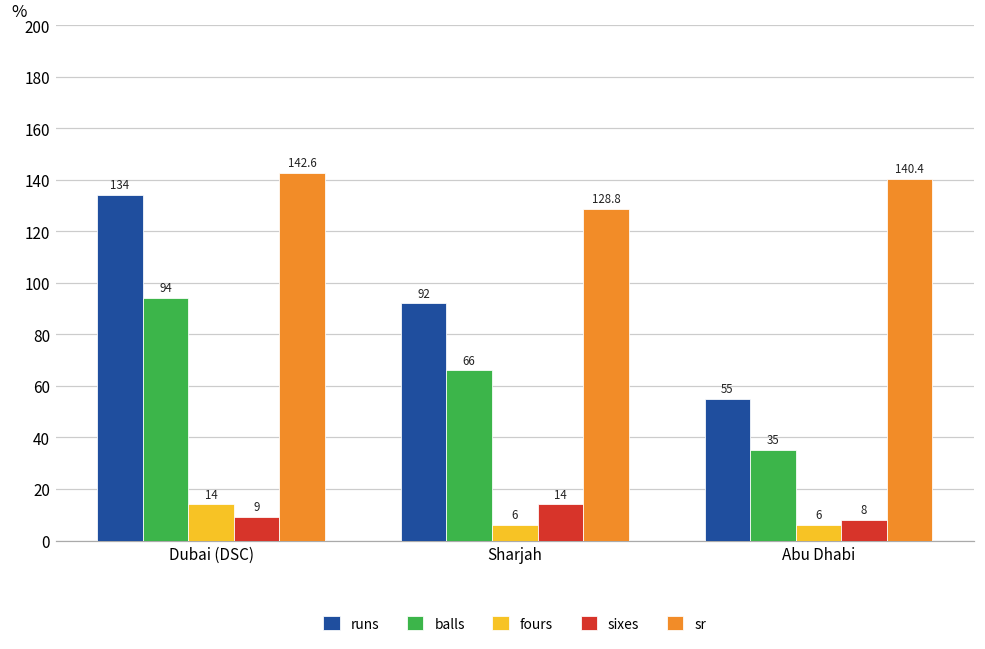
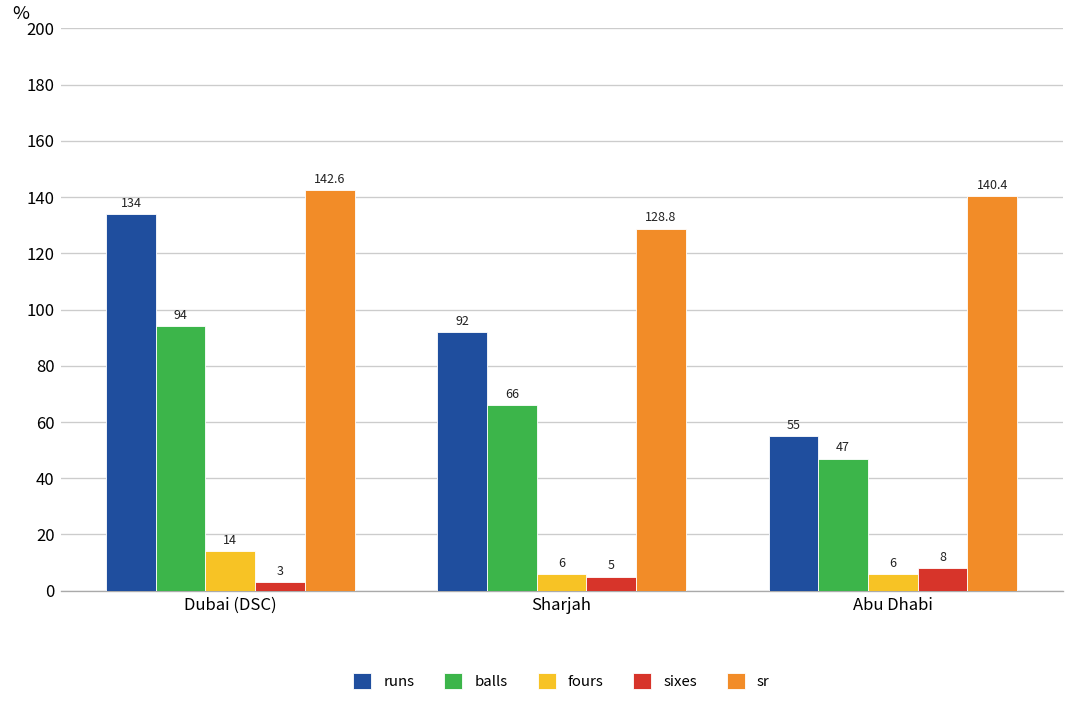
sixes, Dubai (DSC): 9 -> 3
sixes, Sharjah: 14 -> 5
balls, Abu Dhabi: 35 -> 47
